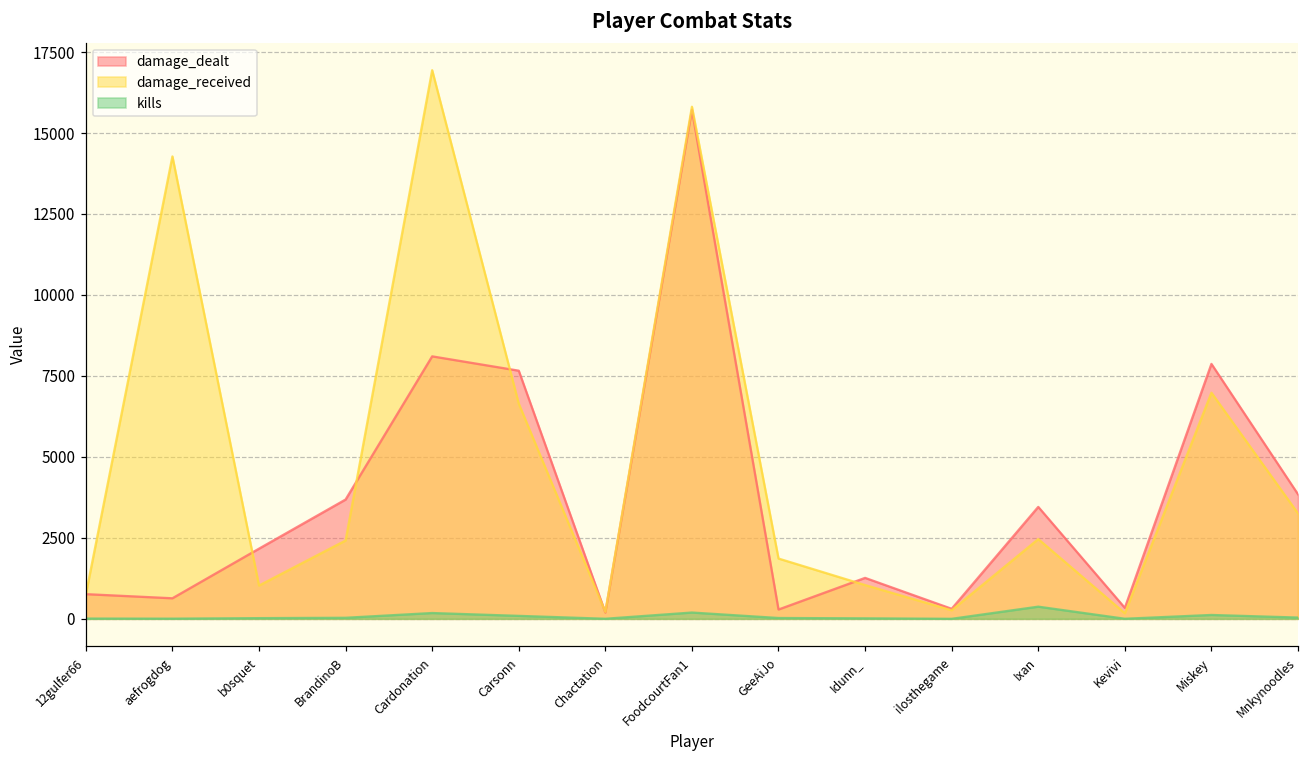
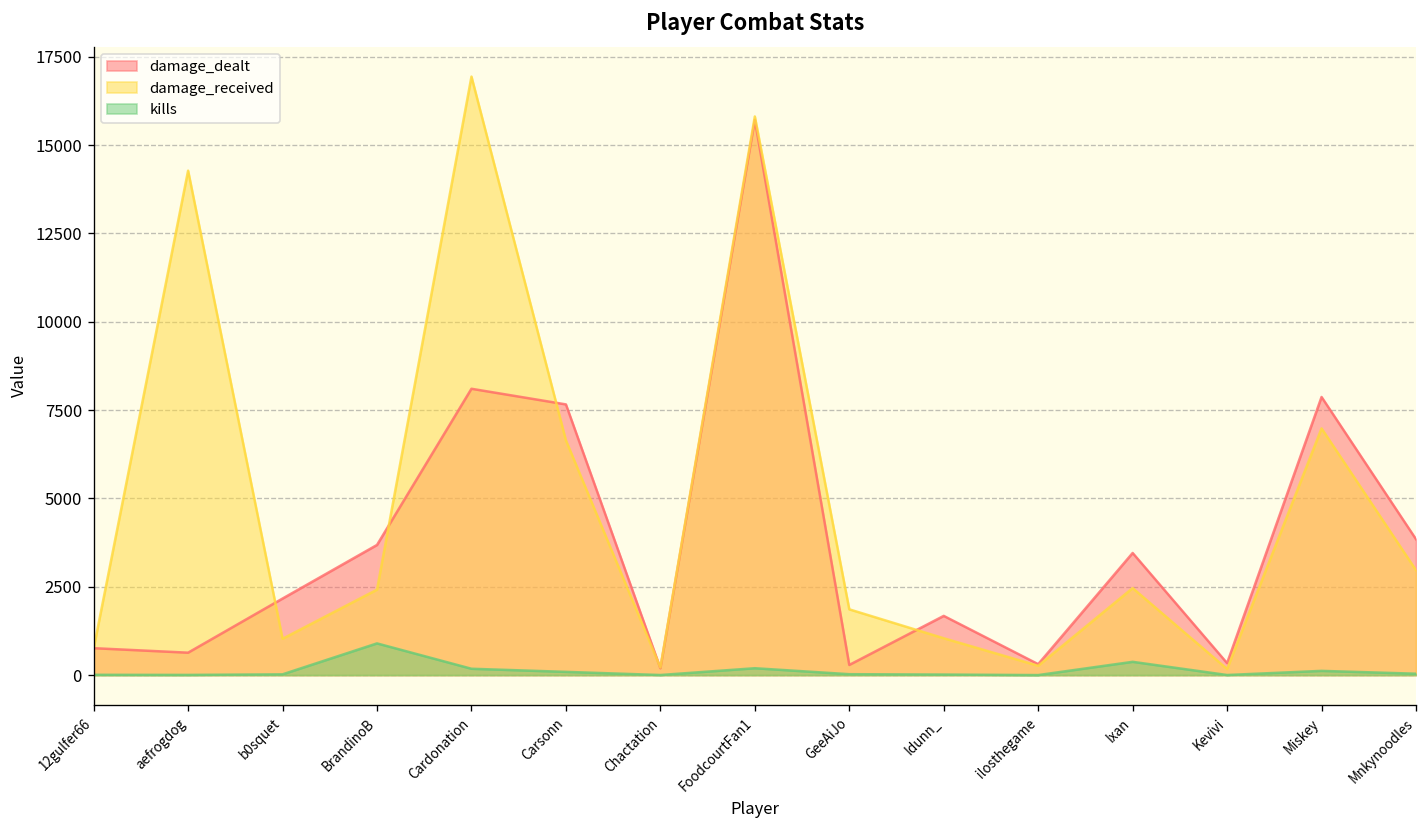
kills, BrandinoB: 0 -> 900
damage_dealt, Idunn_: 1300 -> 1700
damage_received, Mnkynoodles: 3300 -> 3000
